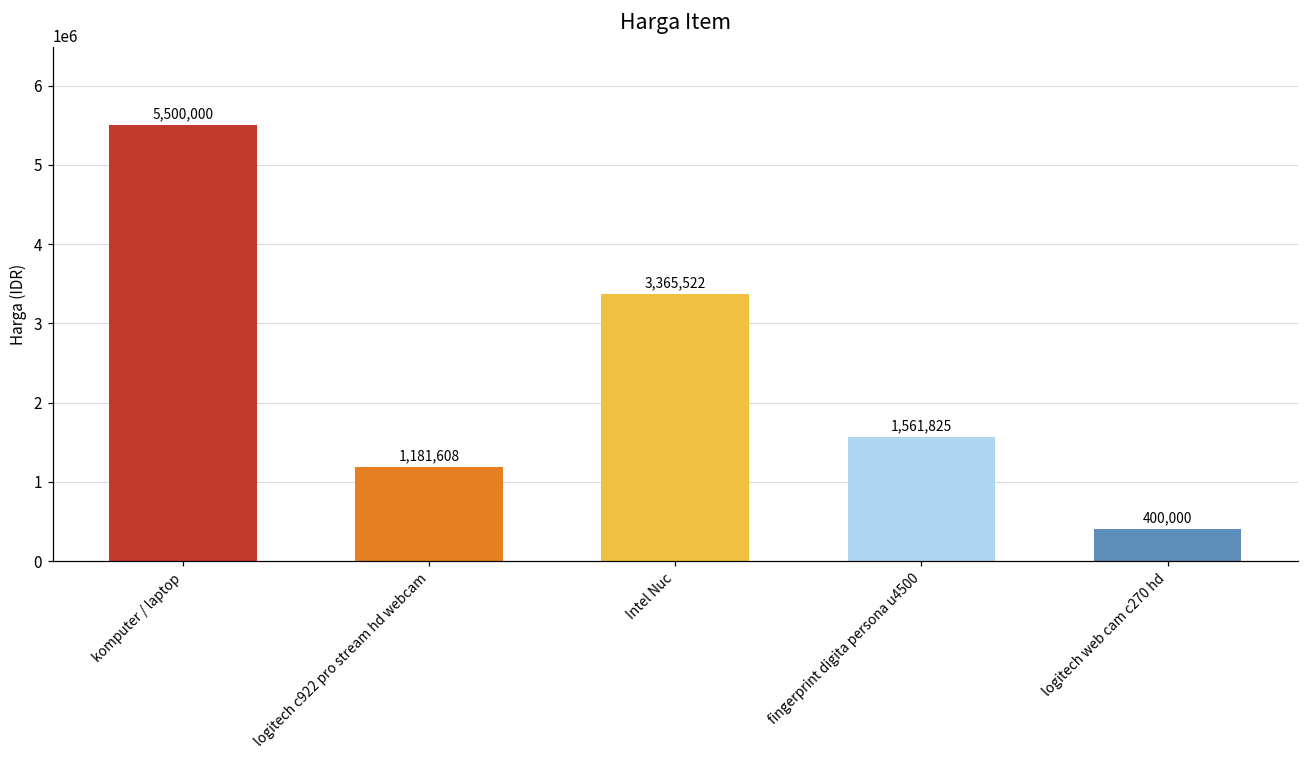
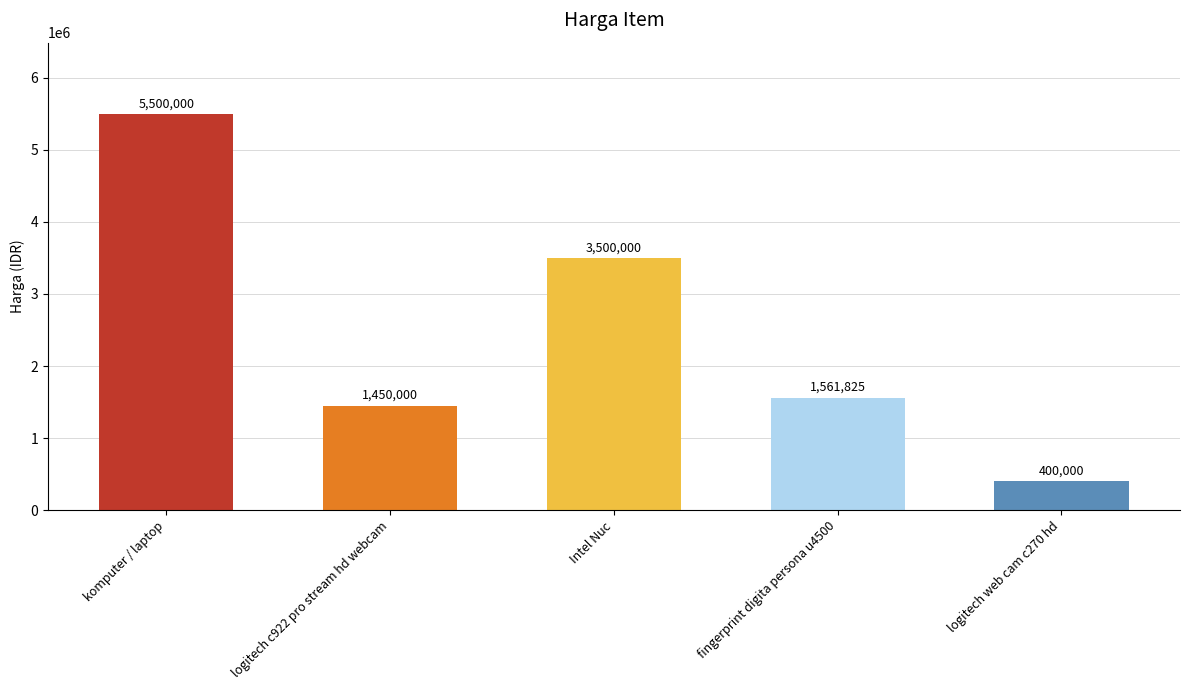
logitech c922 pro stream hd webcam: 1,181,608 -> 1,450,000
Intel Nuc: 3,365,522 -> 3,500,000
